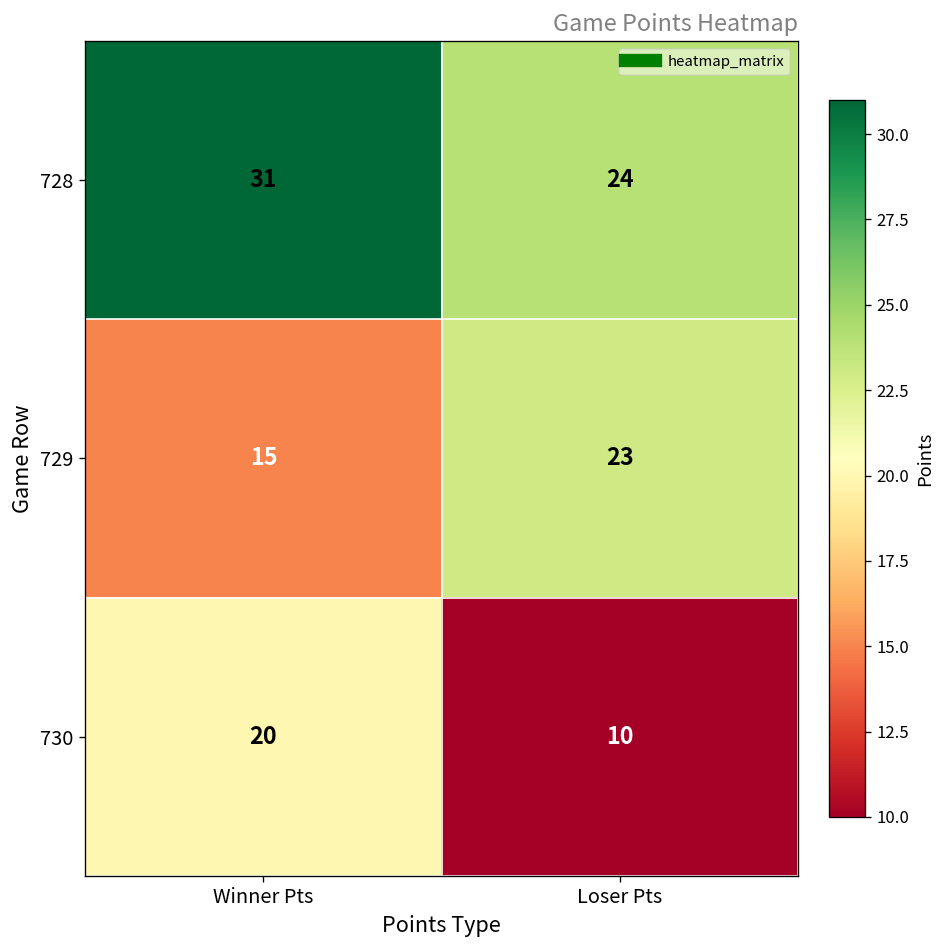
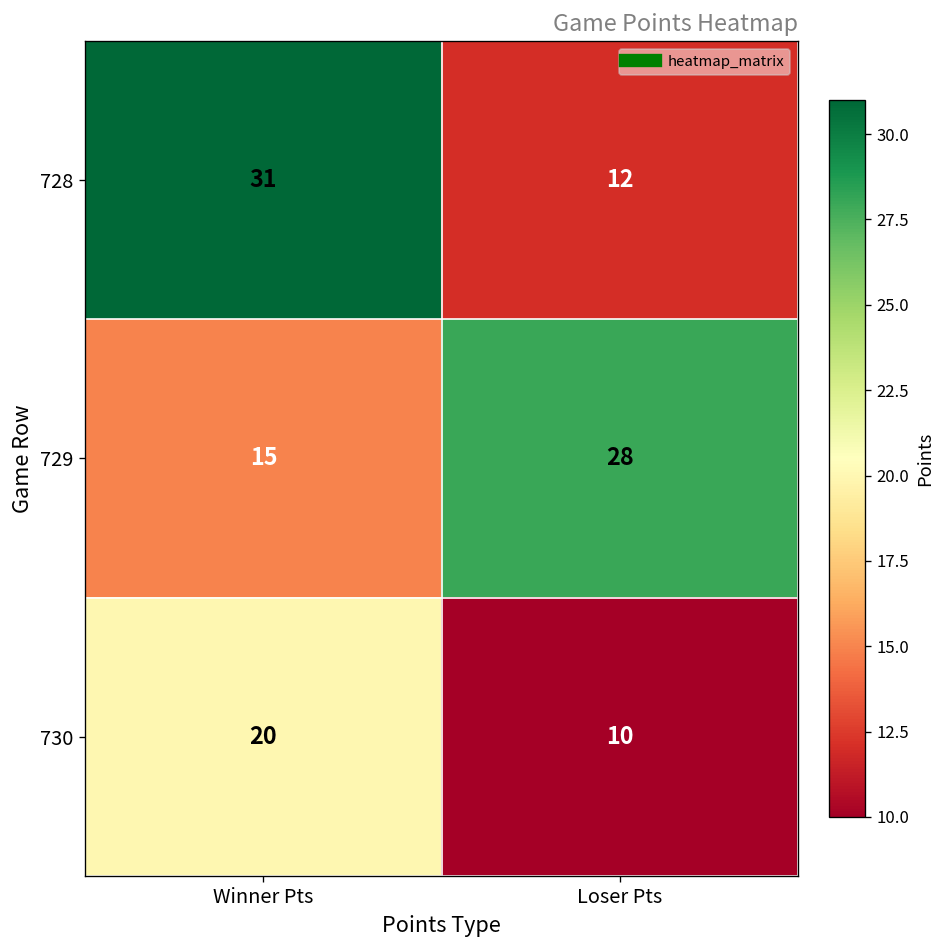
728, Loser Pts: 24 -> 12
729, Loser Pts: 23 -> 28
